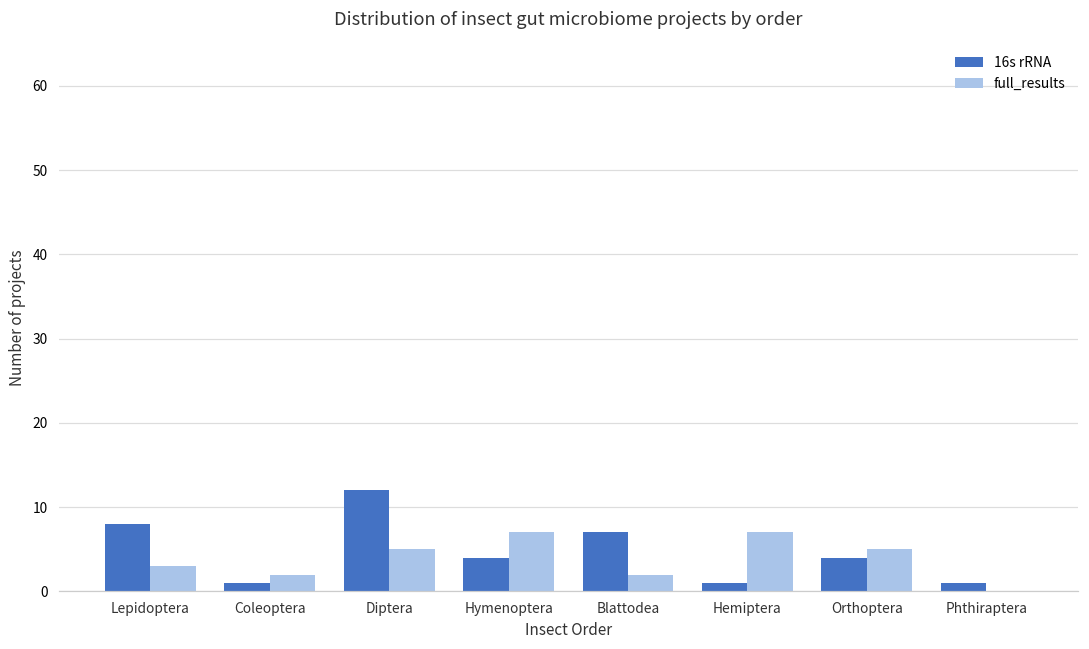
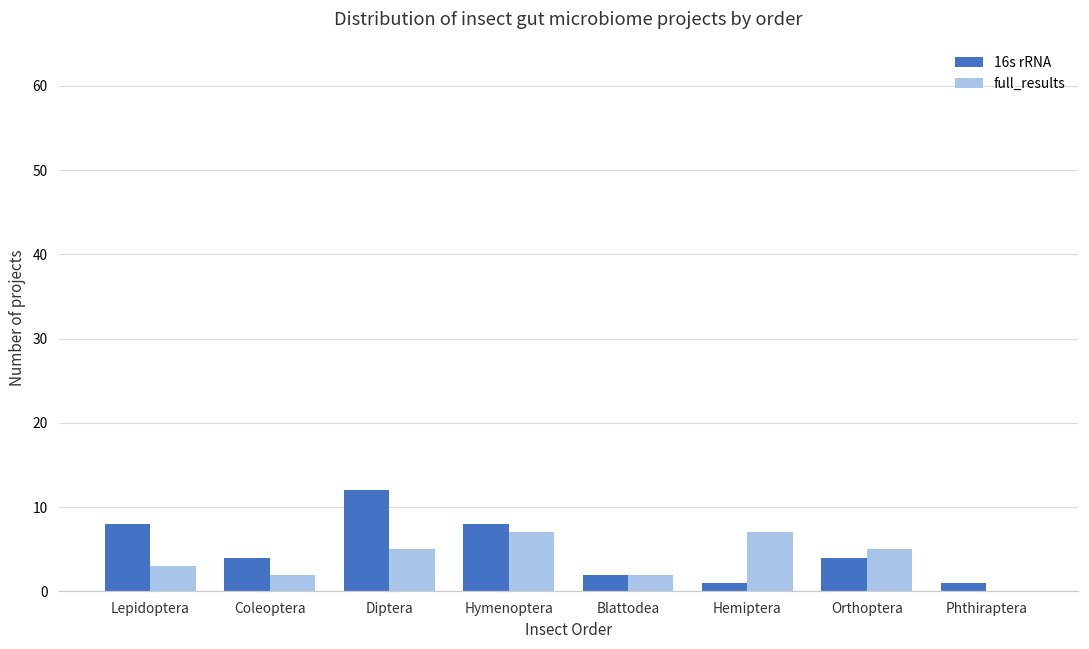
16s rRNA, Coleoptera: 1 -> 4
16s rRNA, Hymenoptera: 4 -> 8
16s rRNA, Blattodea: 7 -> 2
